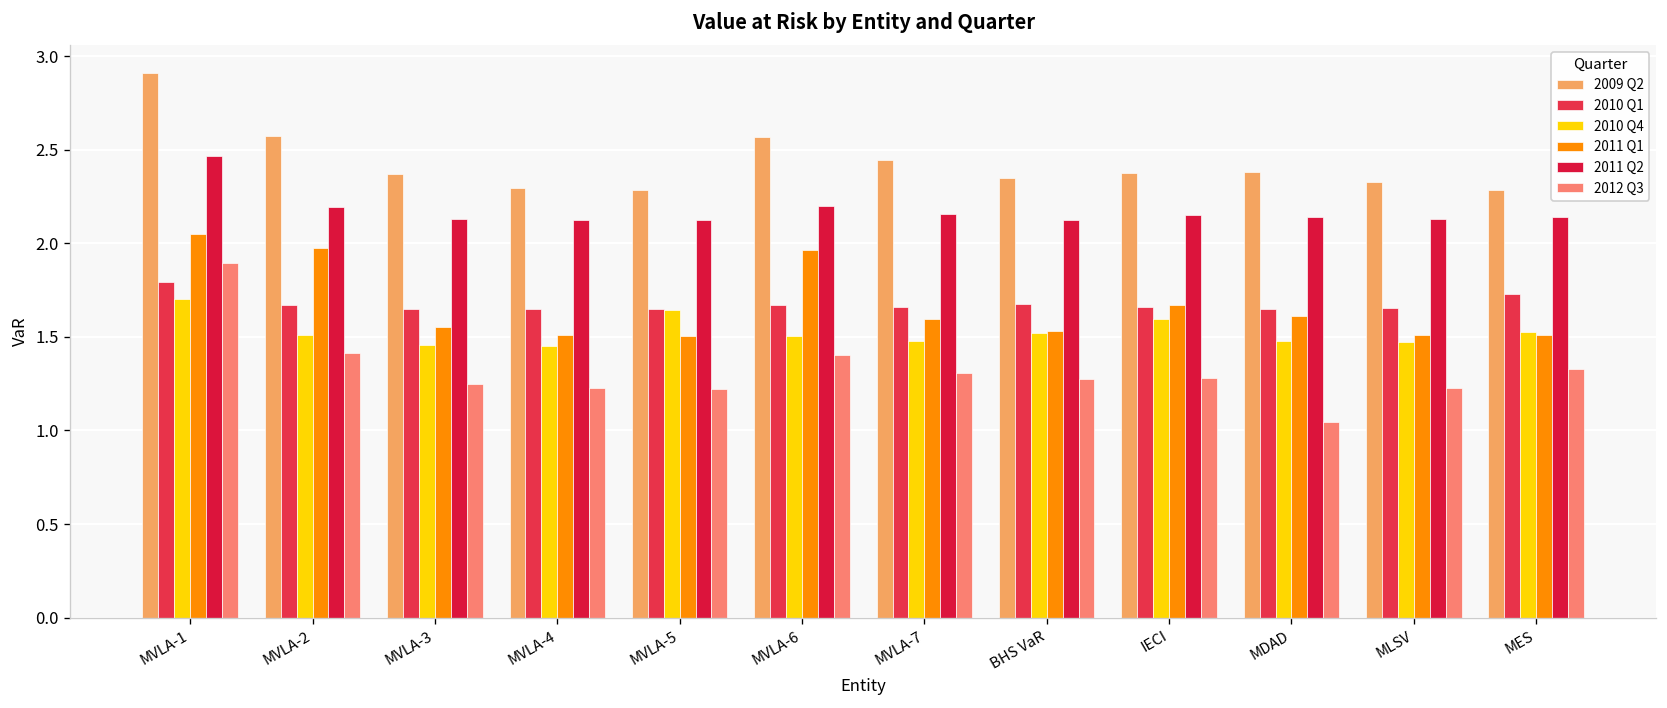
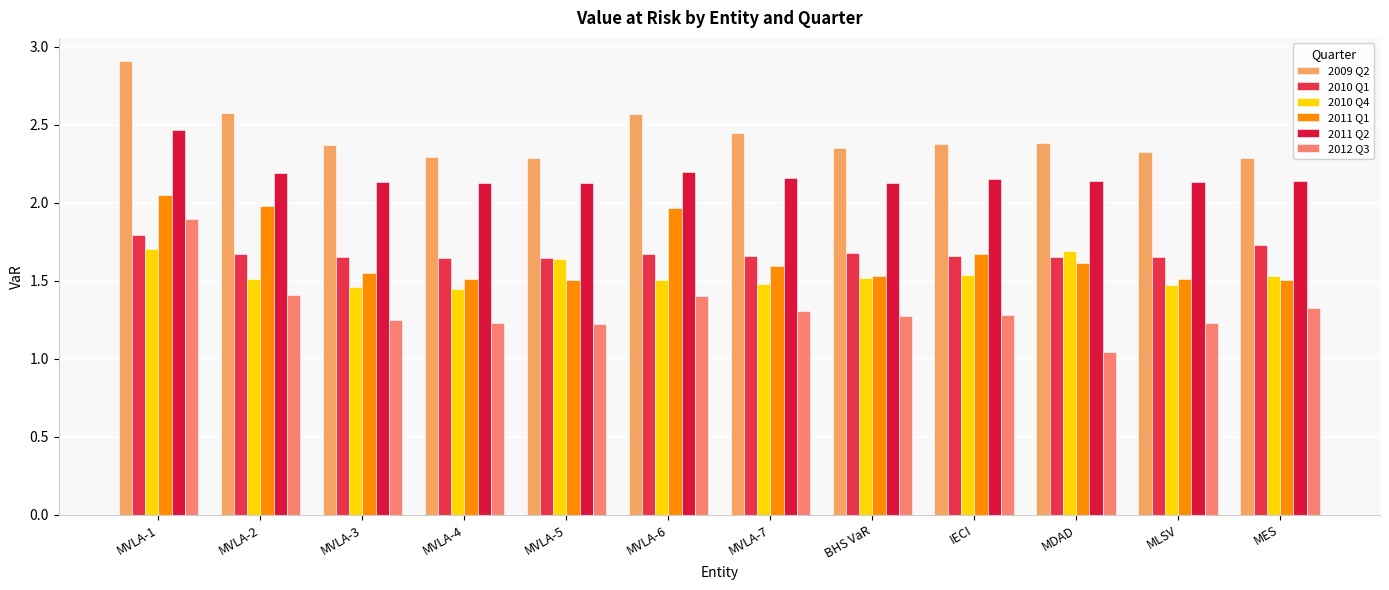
2010 Q4, IECI: 1.59 -> 1.54
2010 Q4, MDAD: 1.48 -> 1.69
